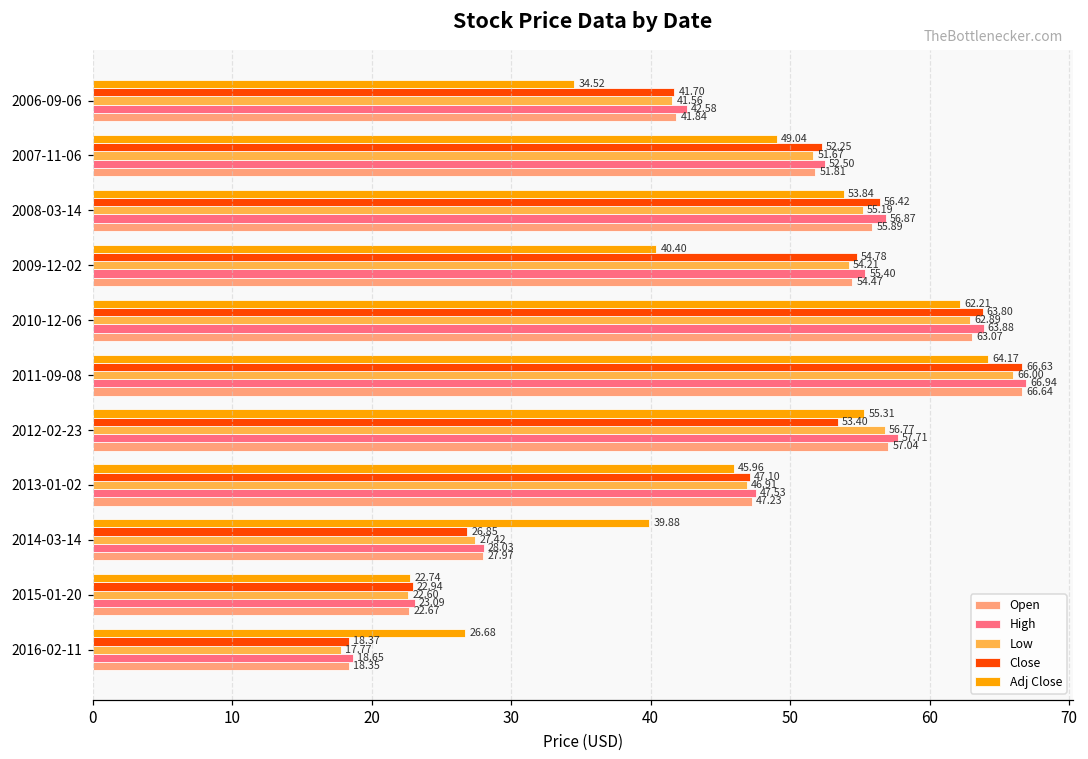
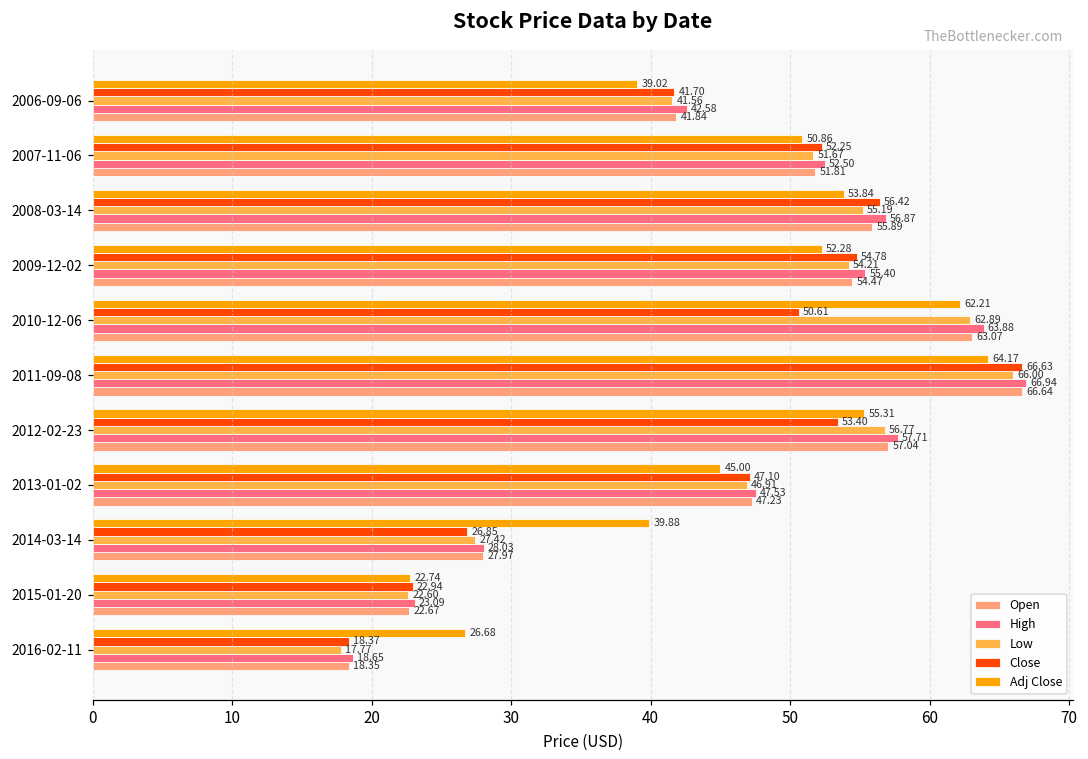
Adj Close, 2006-09-06: 34.52 -> 39.02
Adj Close, 2007-11-06: 49.04 -> 50.86
Adj Close, 2009-12-02: 40.40 -> 52.28
Close, 2010-12-06: 63.80 -> 50.61
Adj Close, 2013-01-02: 45.96 -> 45.00
